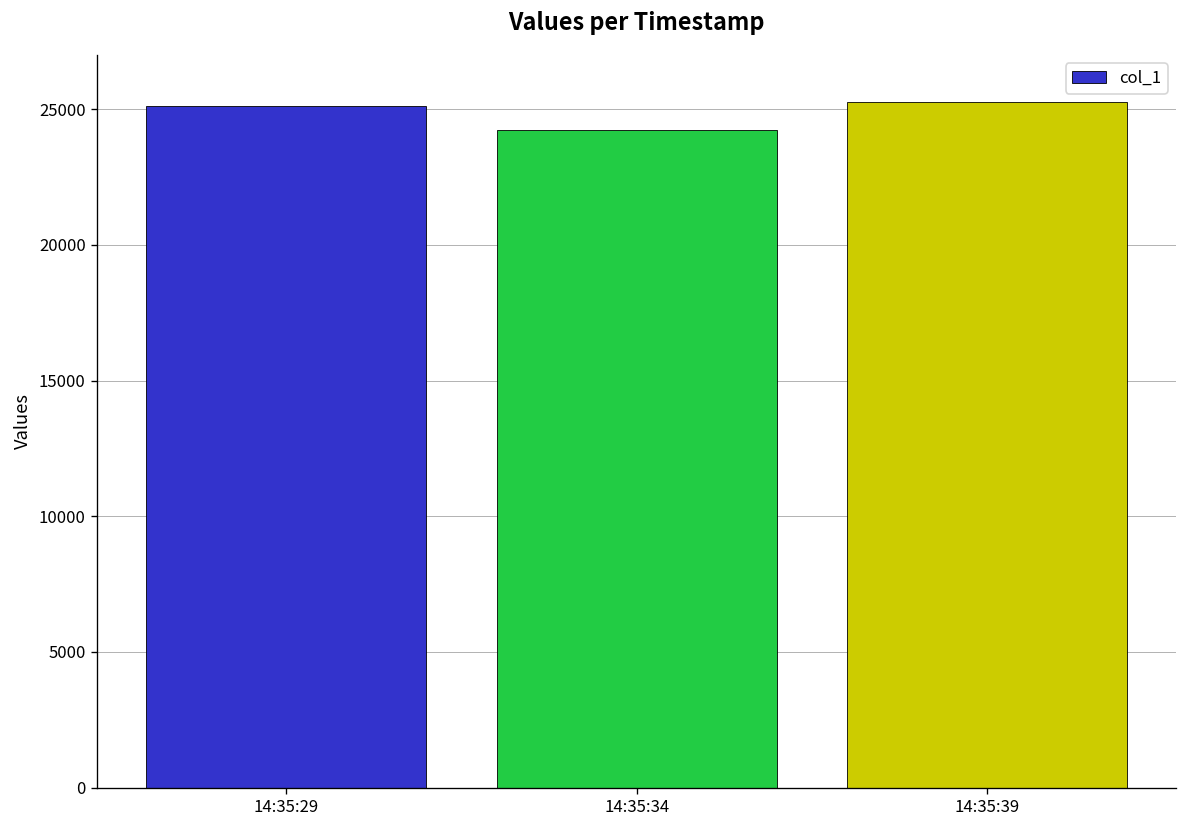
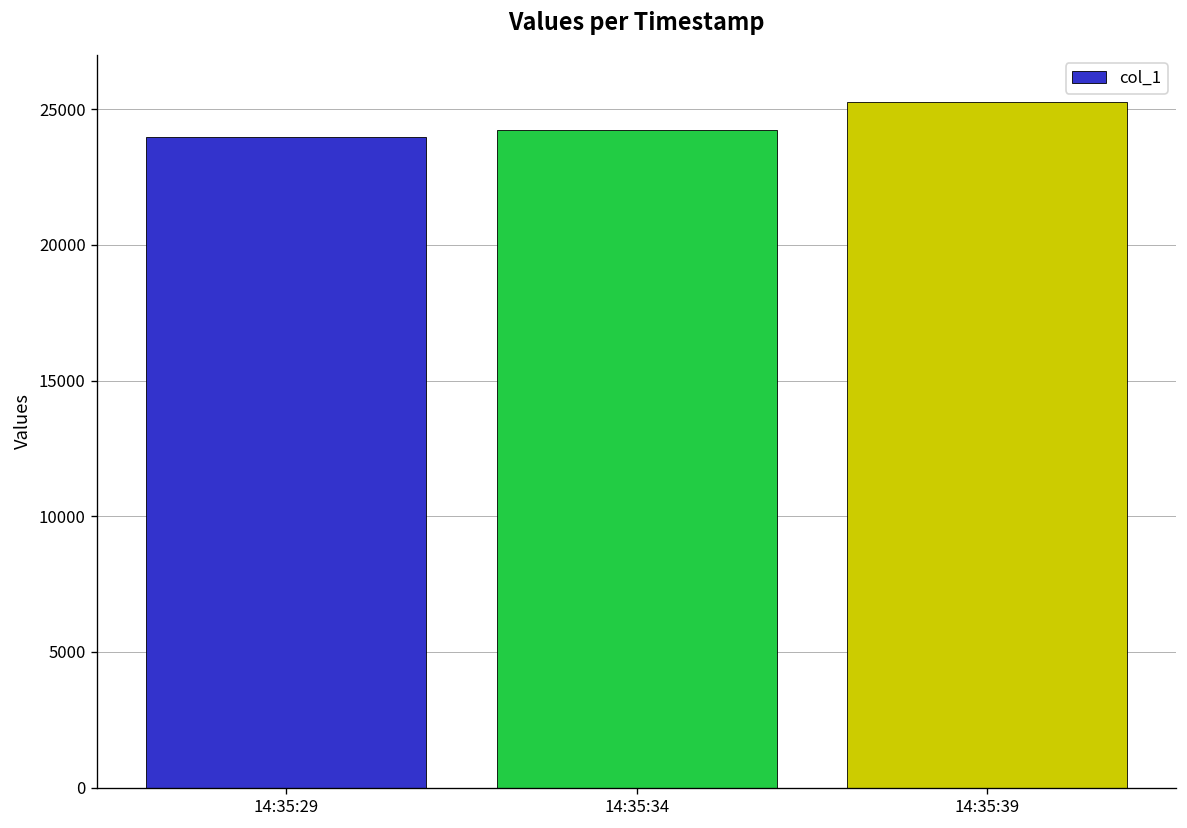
14:35:29: 25100 -> 24000
